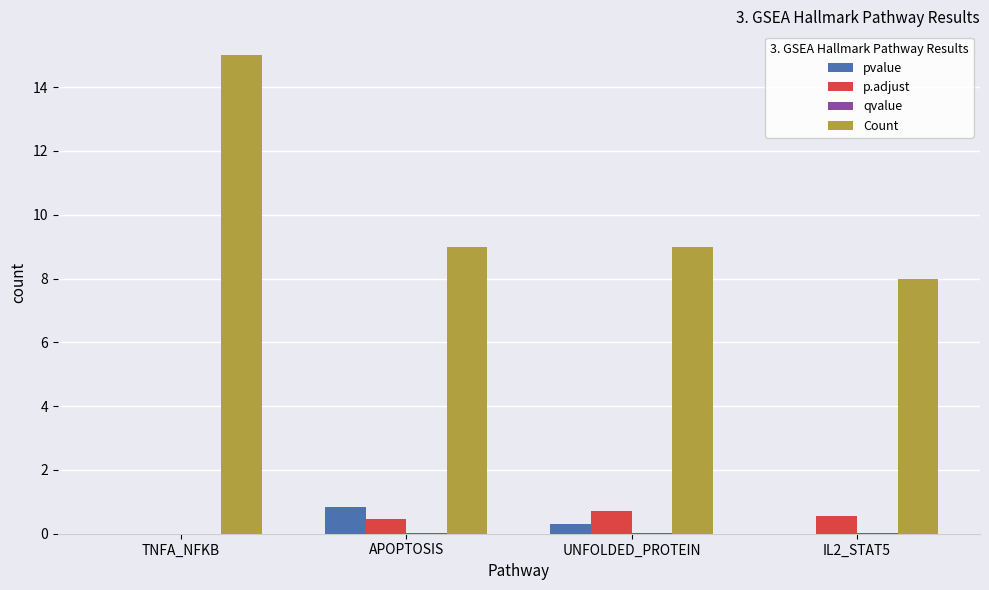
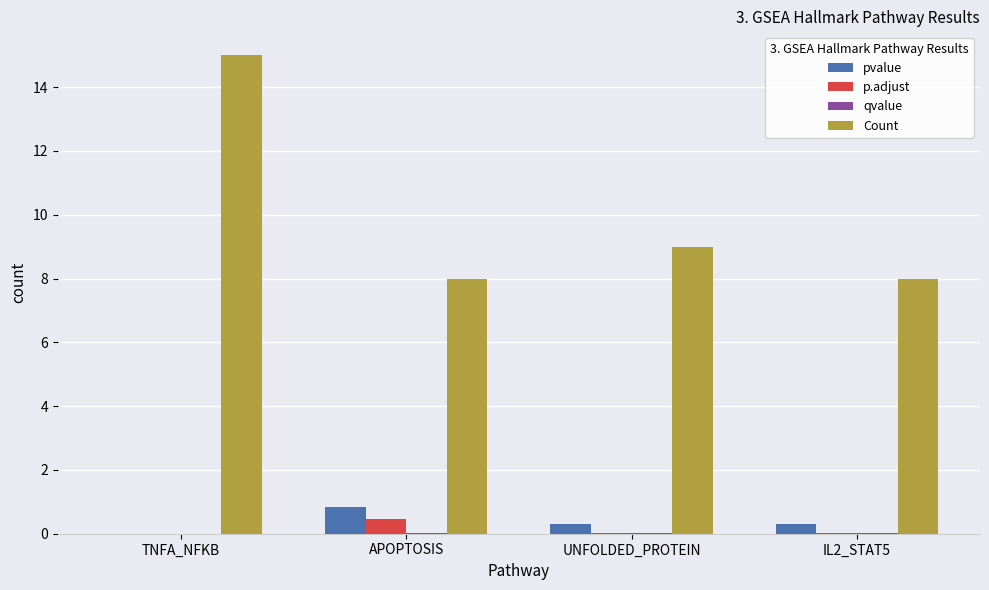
Count, APOPTOSIS: 9 -> 8
p.adjust, UNFOLDED_PROTEIN: 0.7 -> 0.0
pvalue, IL2_STAT5: 0.0 -> 0.3
p.adjust, IL2_STAT5: 0.6 -> 0.0
